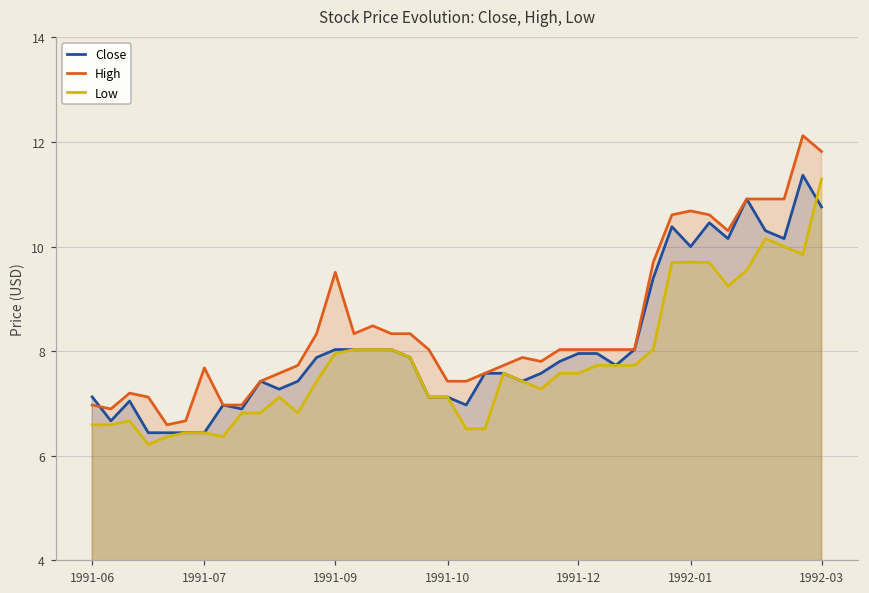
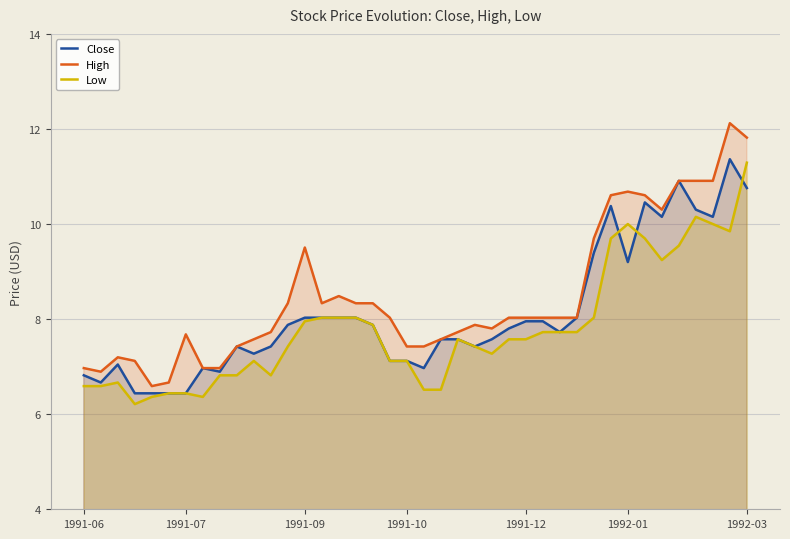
Close, 1991-06: 7.1 -> 6.8
Close, 1992-01: 10.0 -> 9.2
Low, 1992-01: 9.7 -> 10.0
